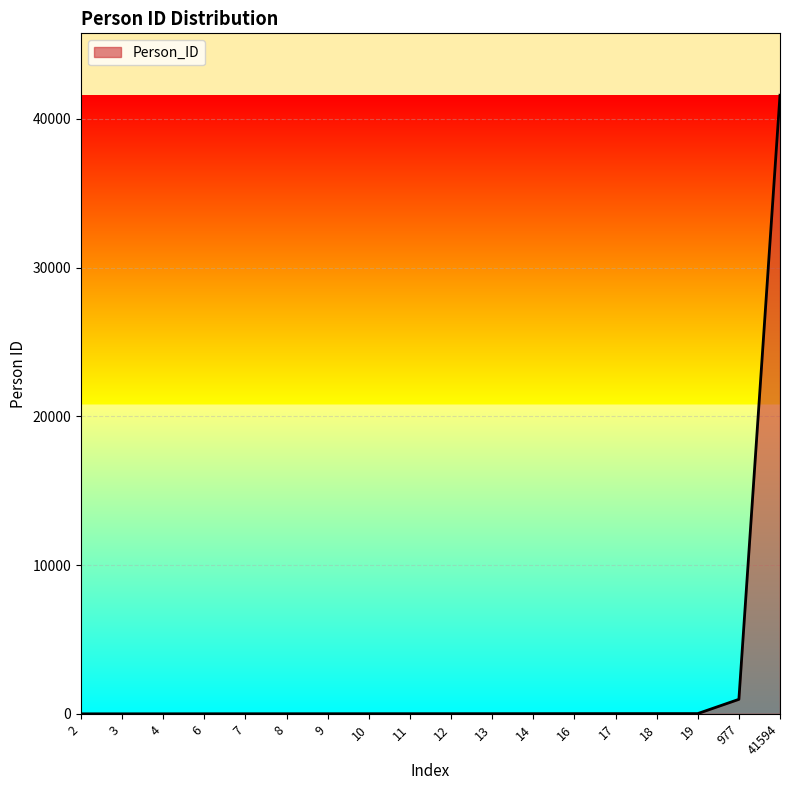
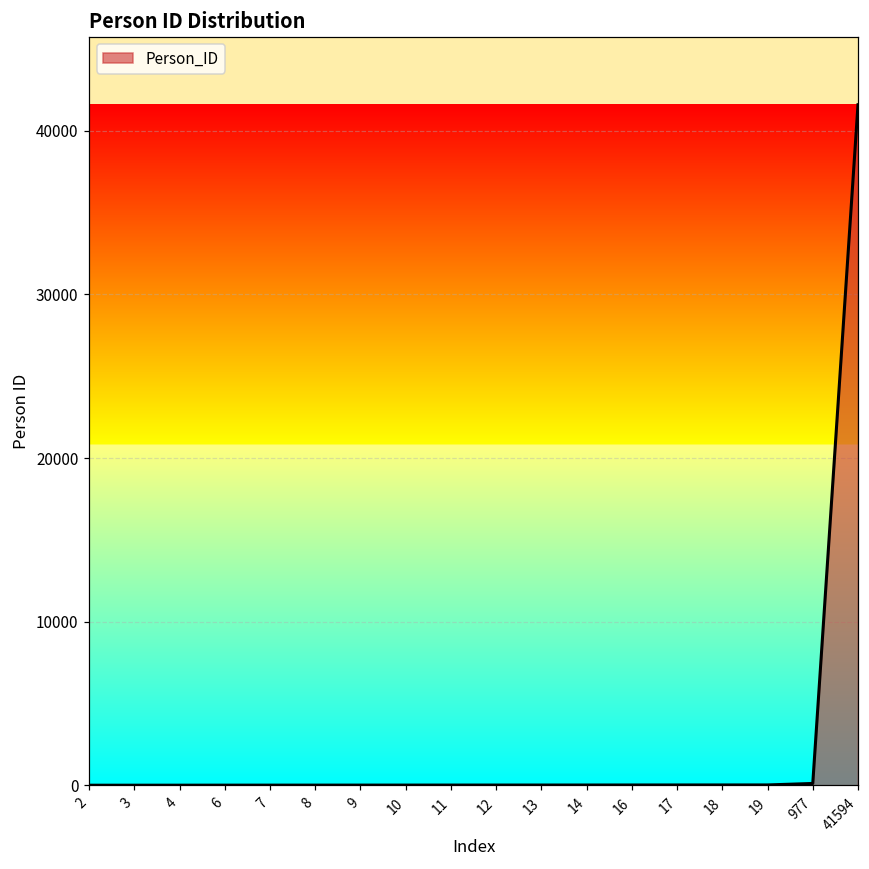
977: 1000 -> 100
